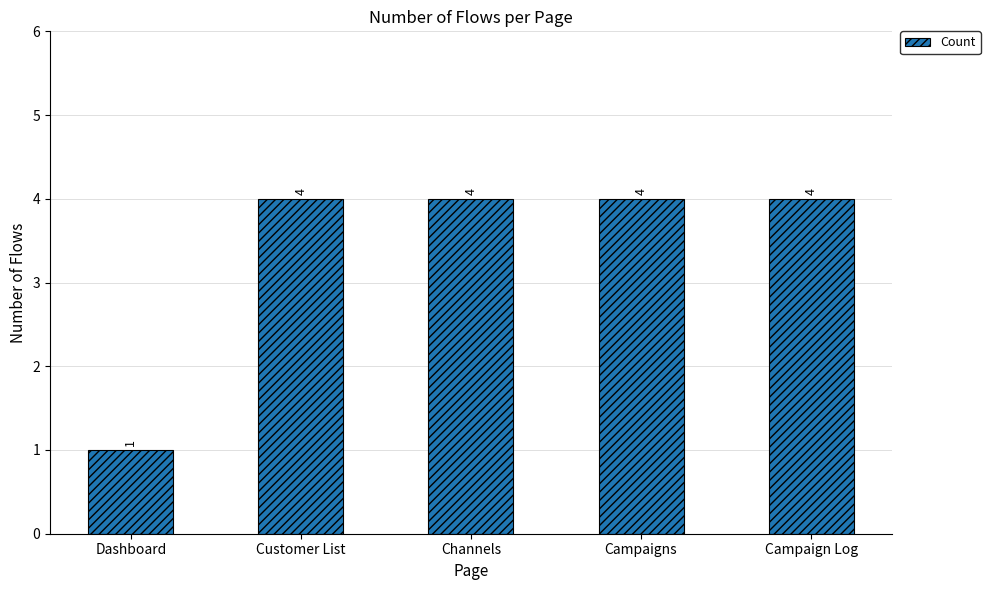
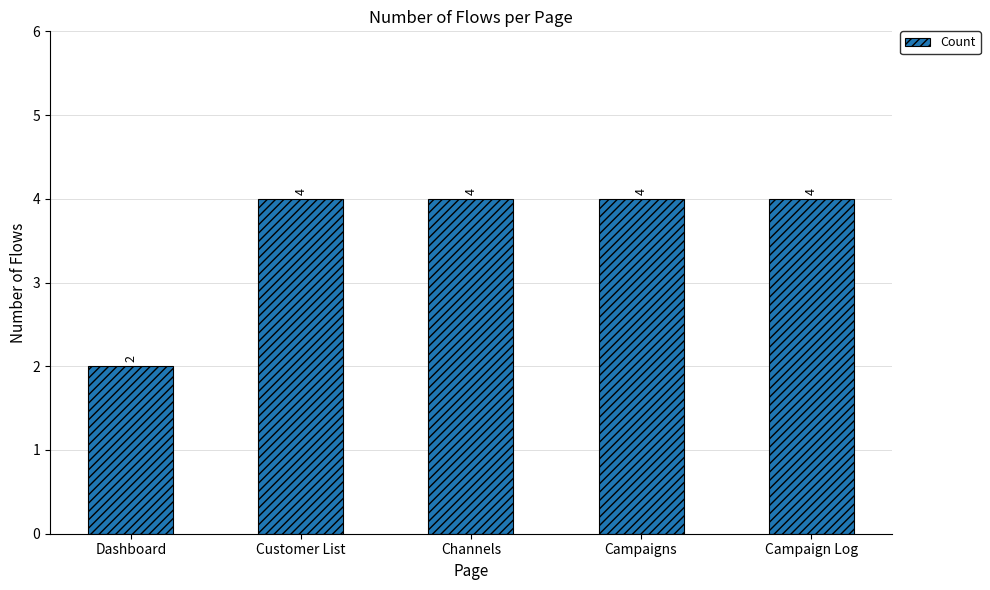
Dashboard: 1 -> 2
